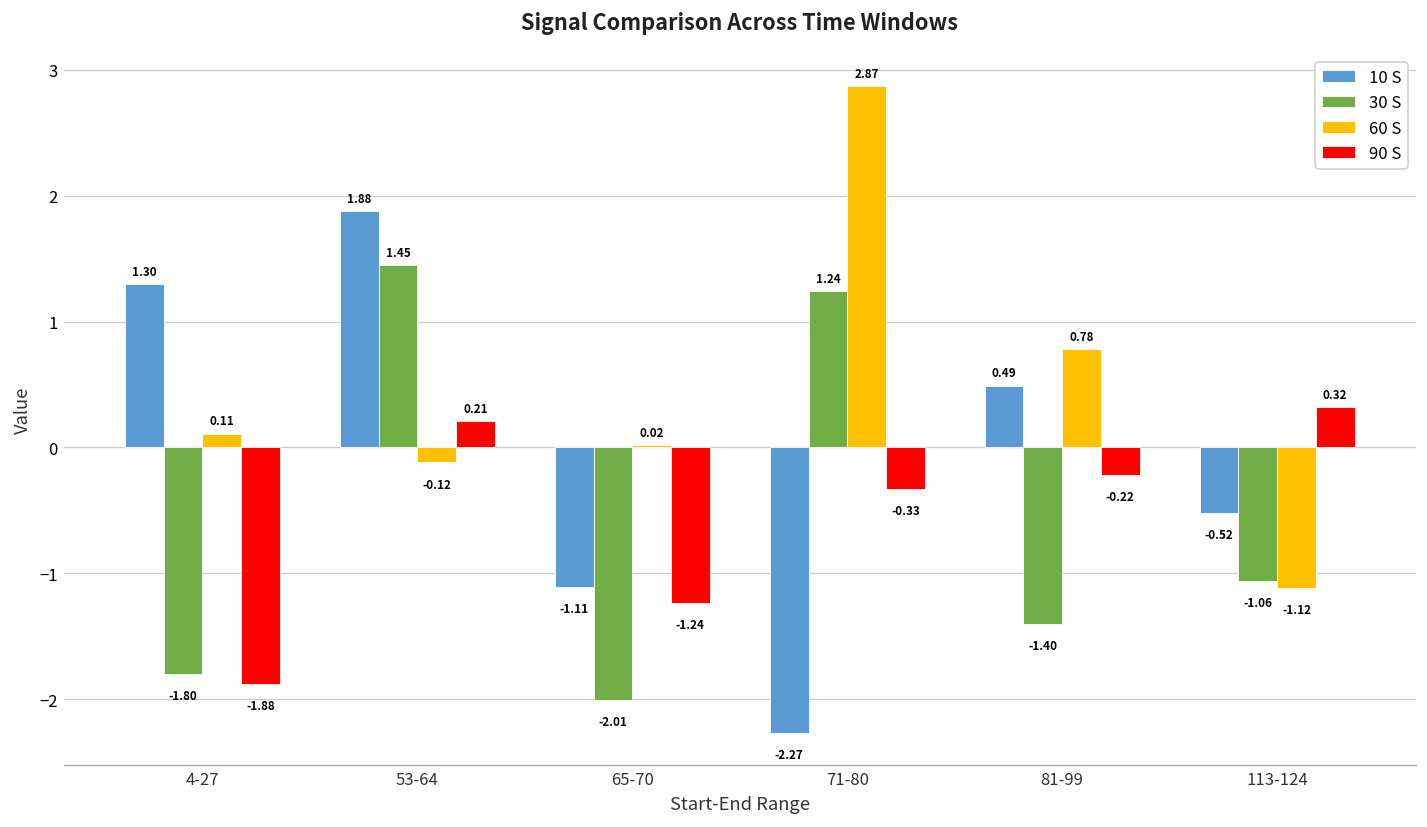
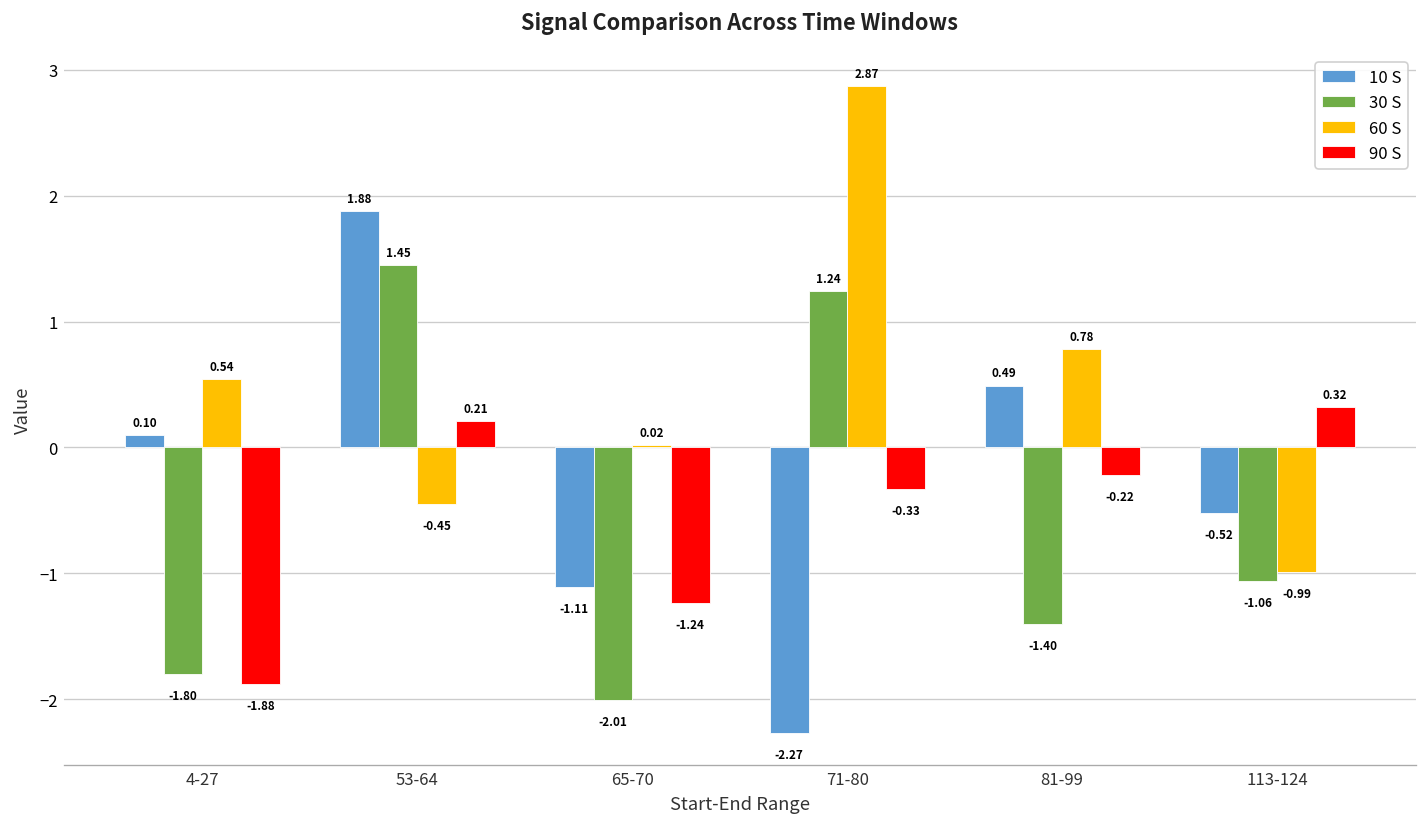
10 S, 4-27: 1.30 -> 0.10
60 S, 4-27: 0.11 -> 0.54
60 S, 53-64: -0.12 -> -0.45
60 S, 113-124: -1.12 -> -0.99
